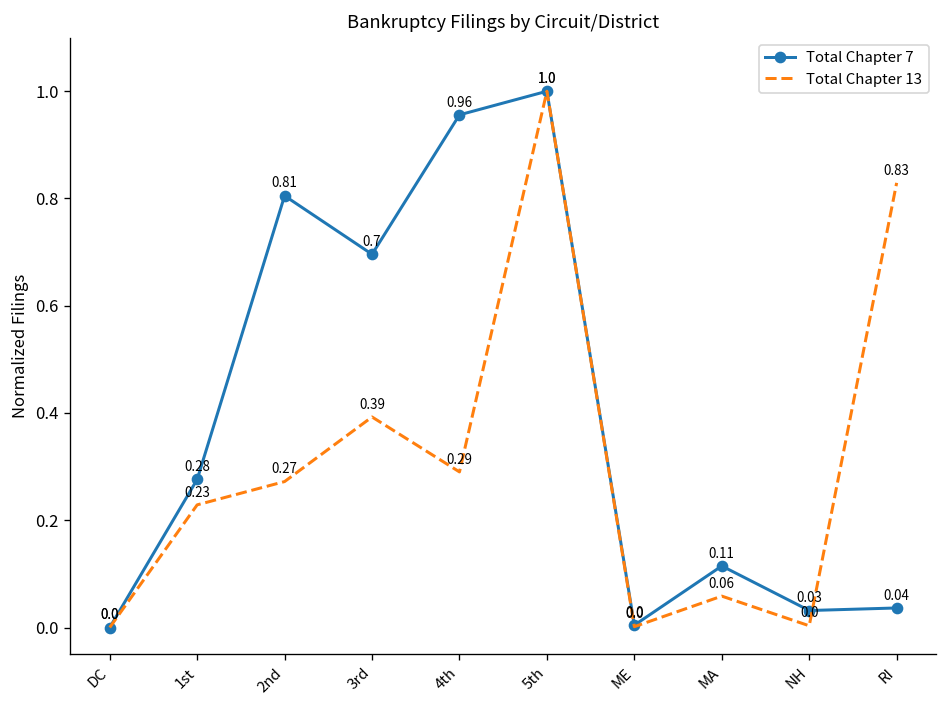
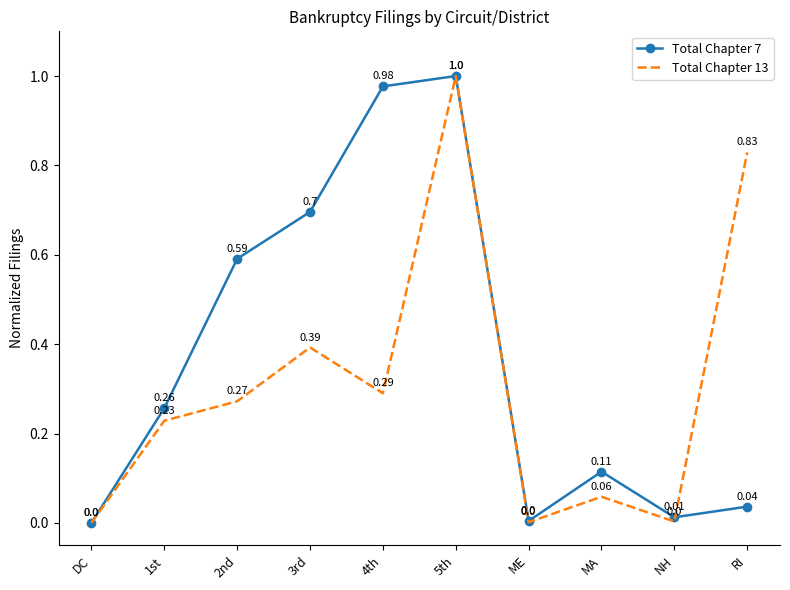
Total Chapter 7, 1st: 0.28 -> 0.26
Total Chapter 7, 2nd: 0.81 -> 0.59
Total Chapter 7, 4th: 0.96 -> 0.98
Total Chapter 7, NH: 0.03 -> 0.01
